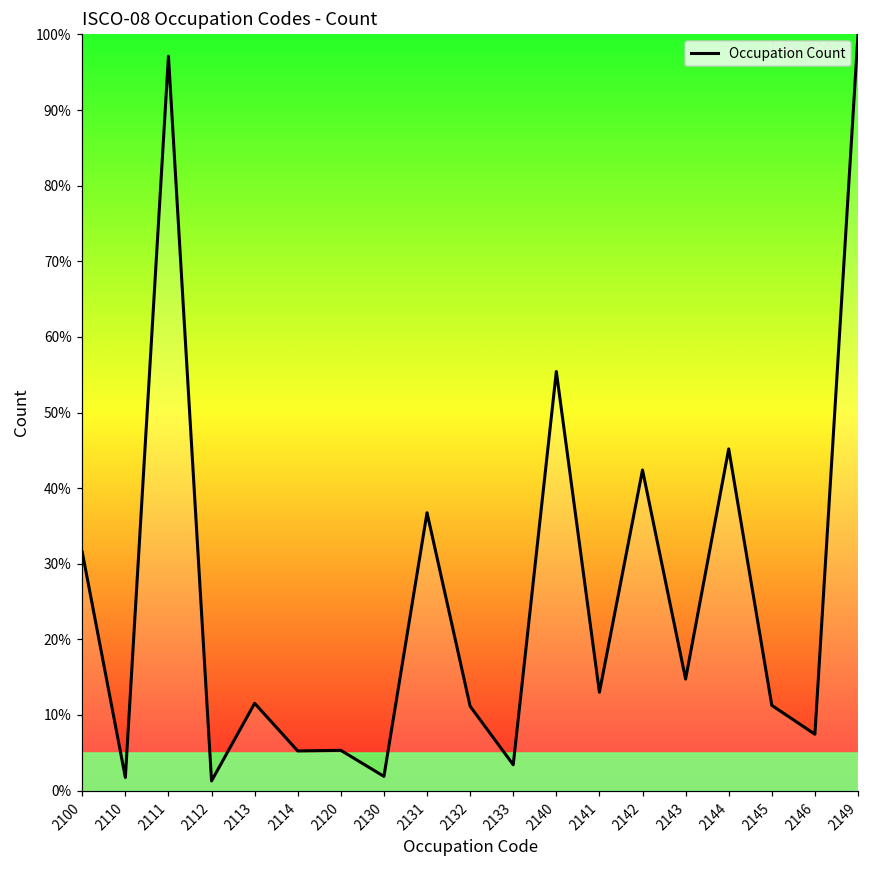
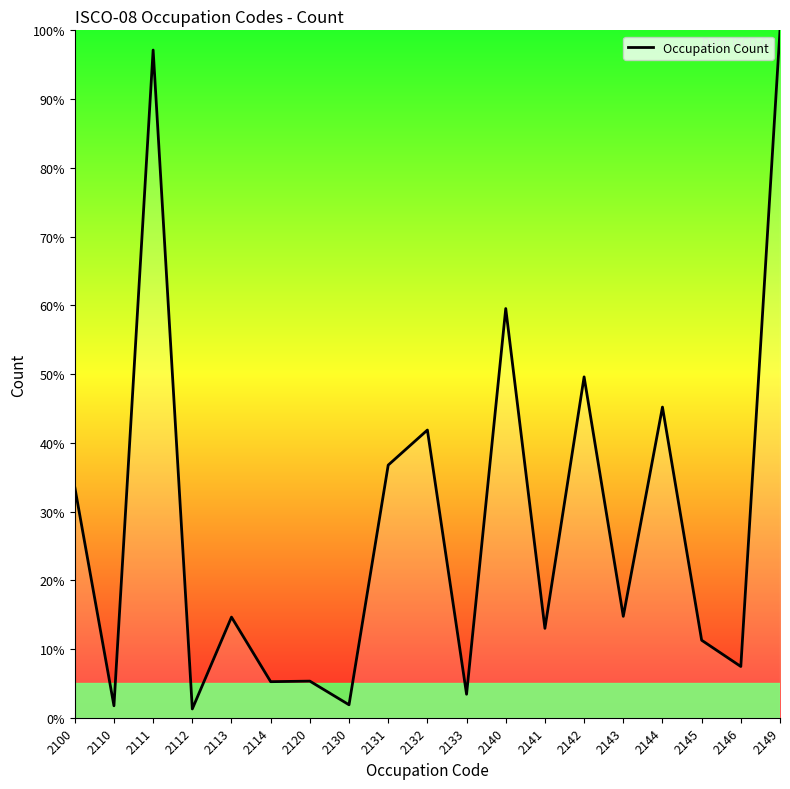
2100: 32% -> 34%
2113: 12% -> 15%
2132: 11% -> 42%
2140: 55% -> 60%
2142: 42% -> 50%
